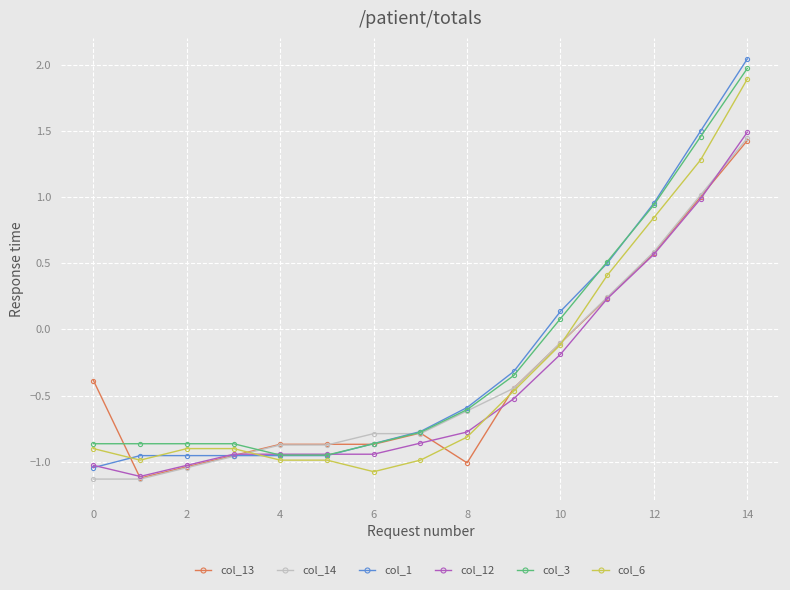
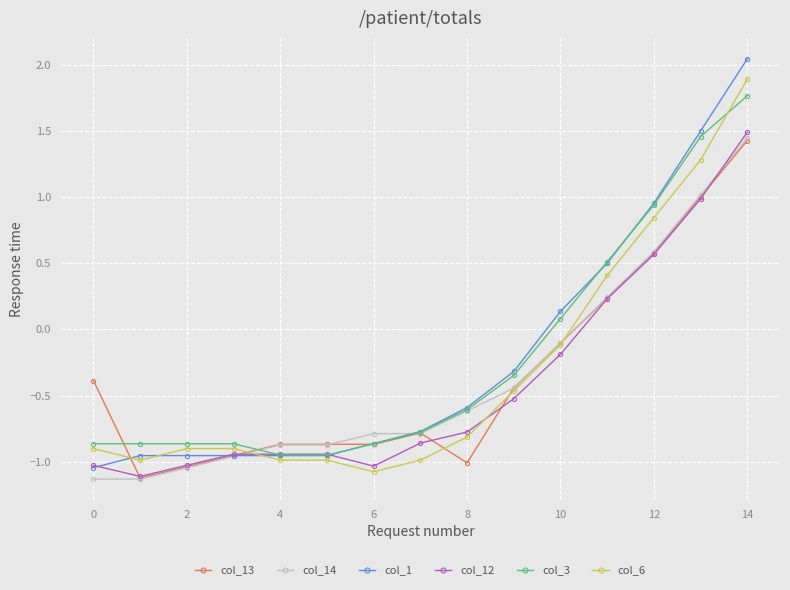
col_12, 6: -0.94 -> -1.03
col_3, 14: 1.97 -> 1.76
